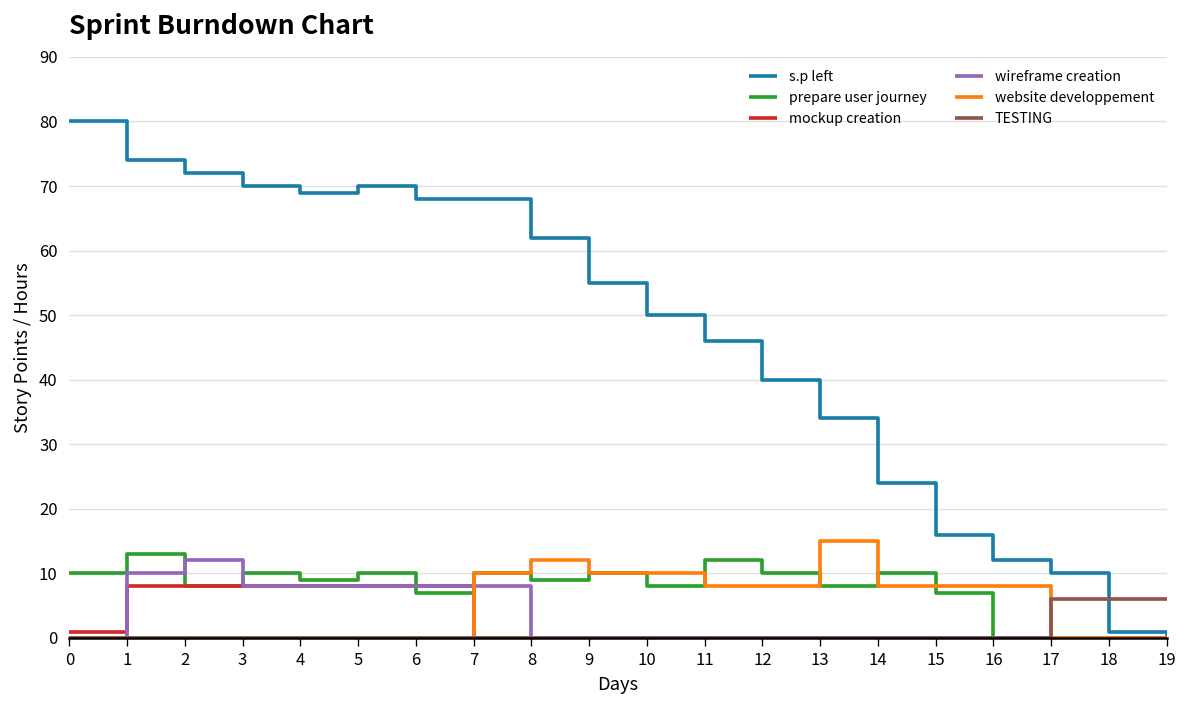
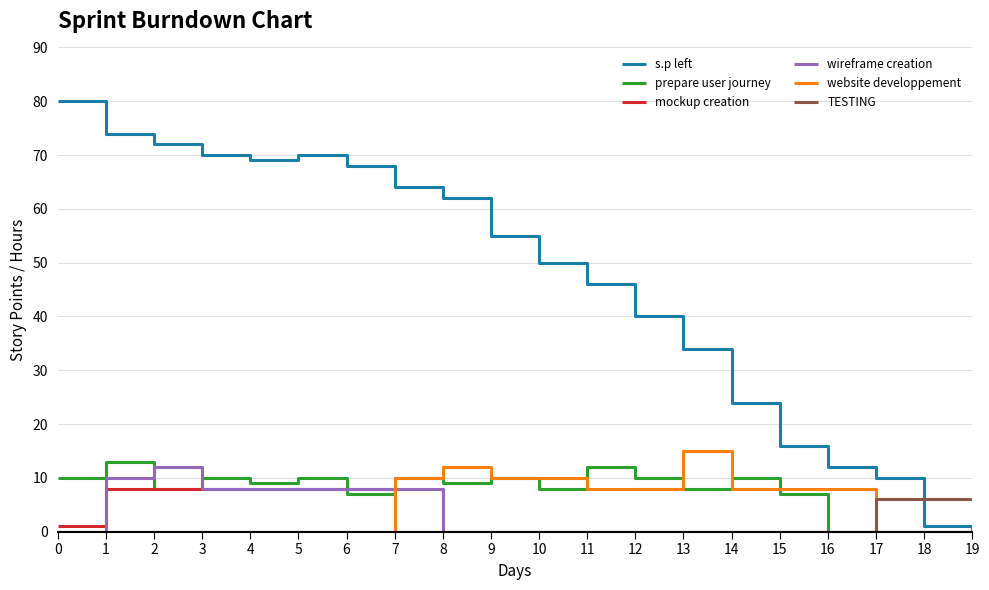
s.p left, 7: 68 -> 64
